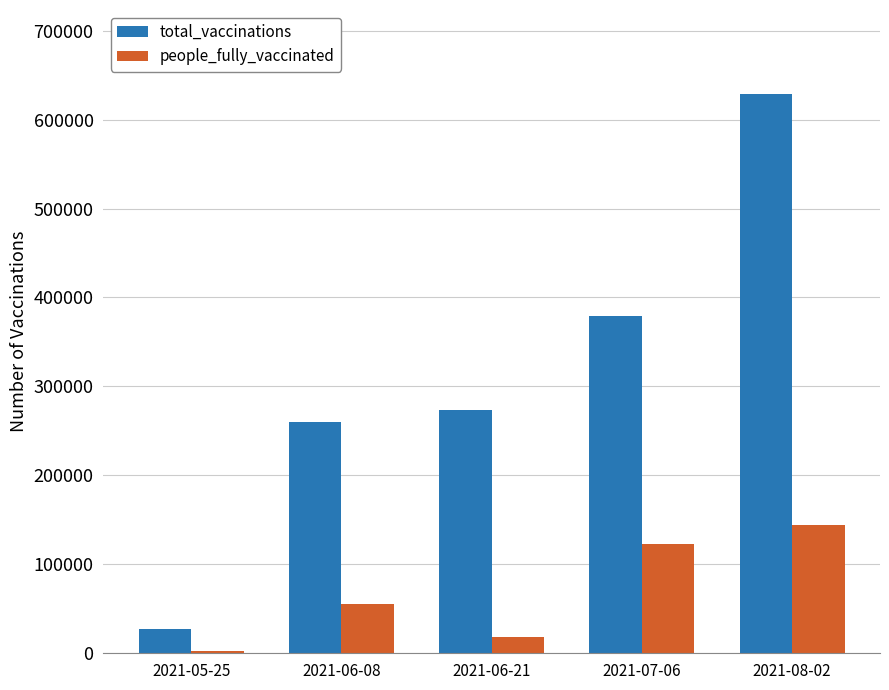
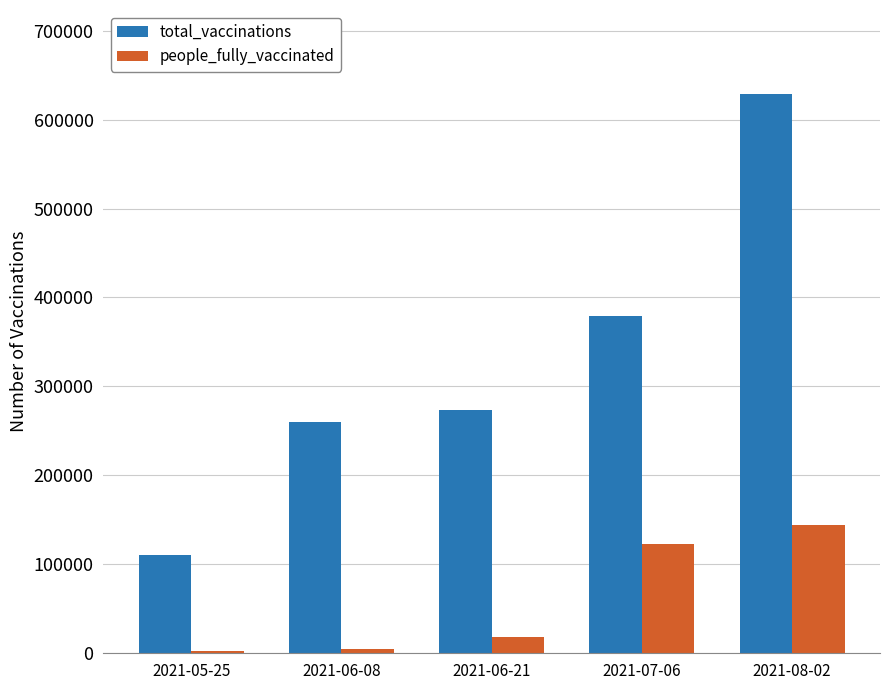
total_vaccinations, 2021-05-25: 30000 -> 110000
people_fully_vaccinated, 2021-06-08: 50000 -> 0
